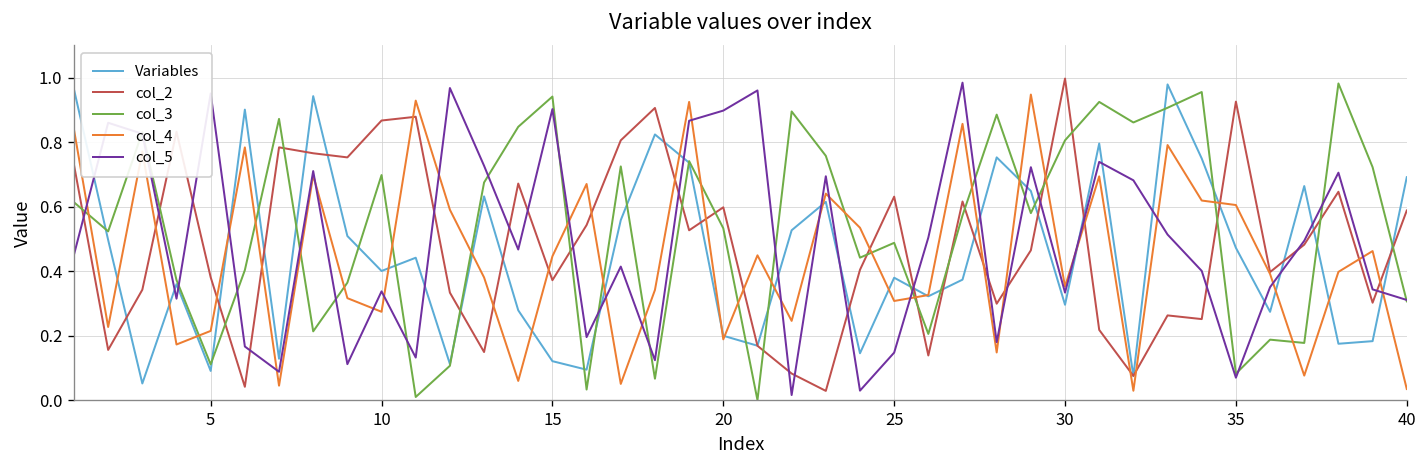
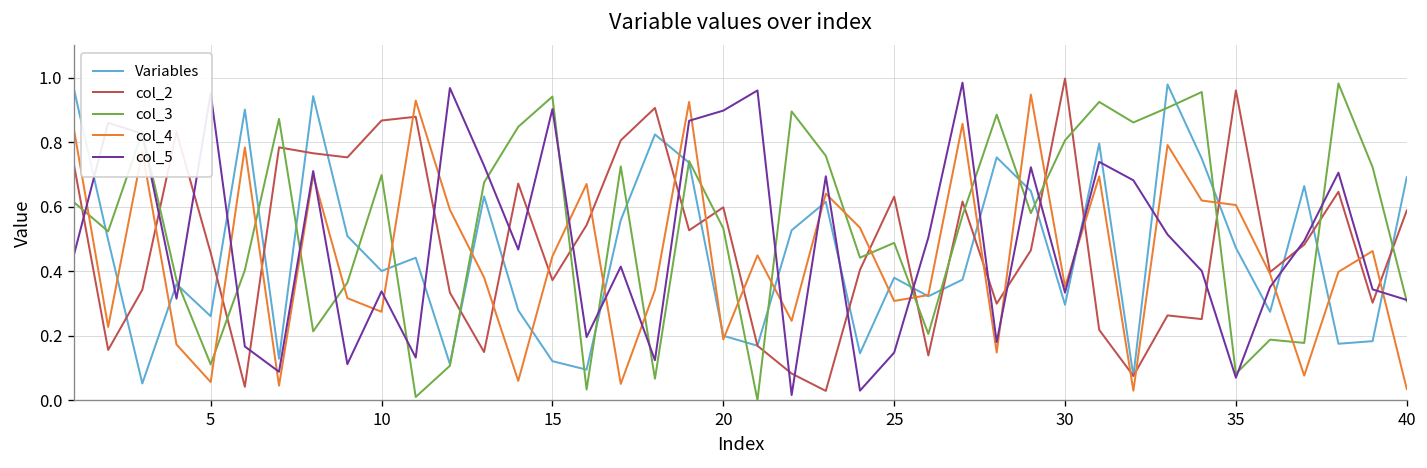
Variables, 5: 0.09 -> 0.26
col_2, 5: 0.38 -> 0.46
col_4, 5: 0.22 -> 0.06
col_2, 35: 0.93 -> 0.96
